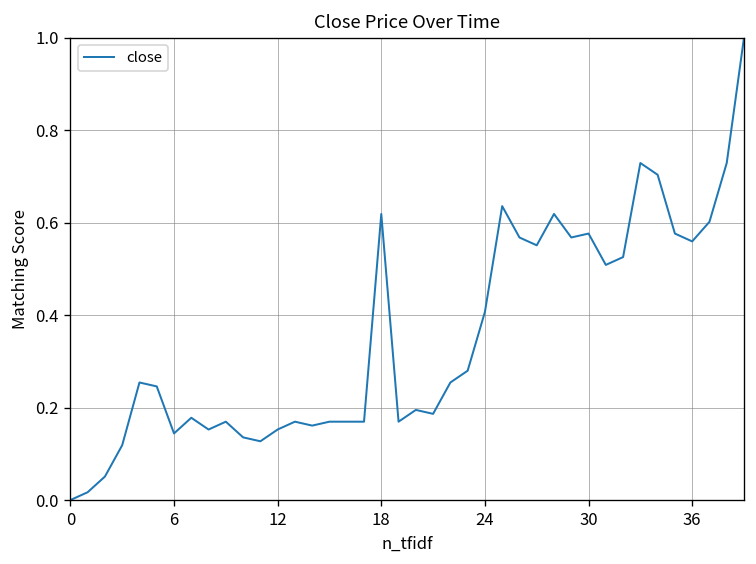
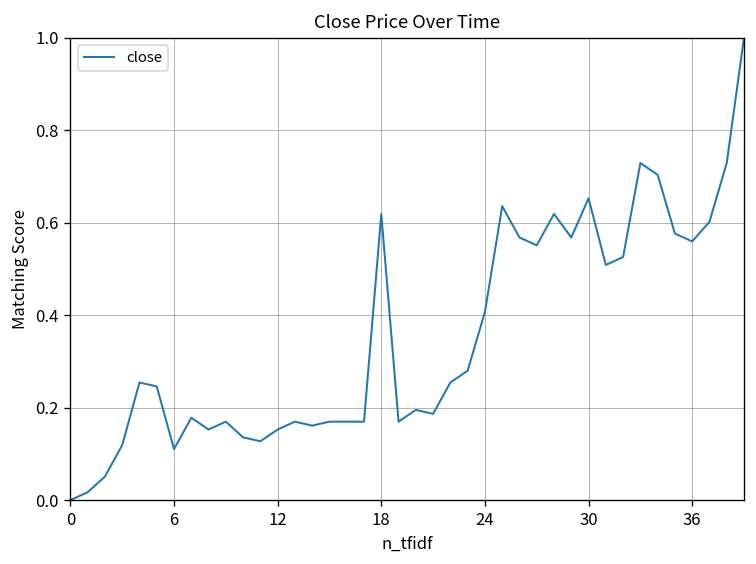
6: 0.14 -> 0.11
30: 0.58 -> 0.65
